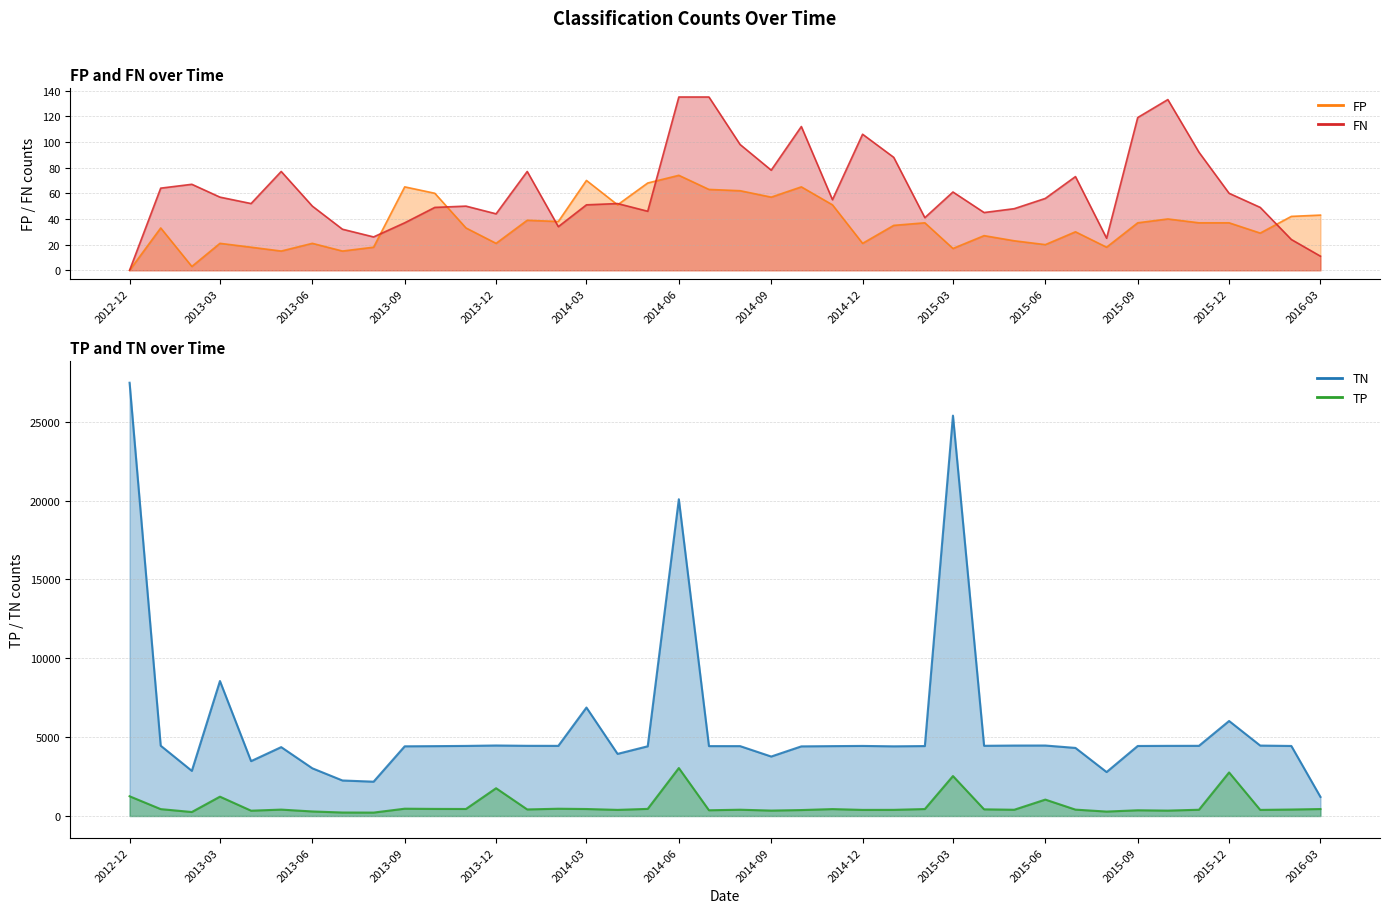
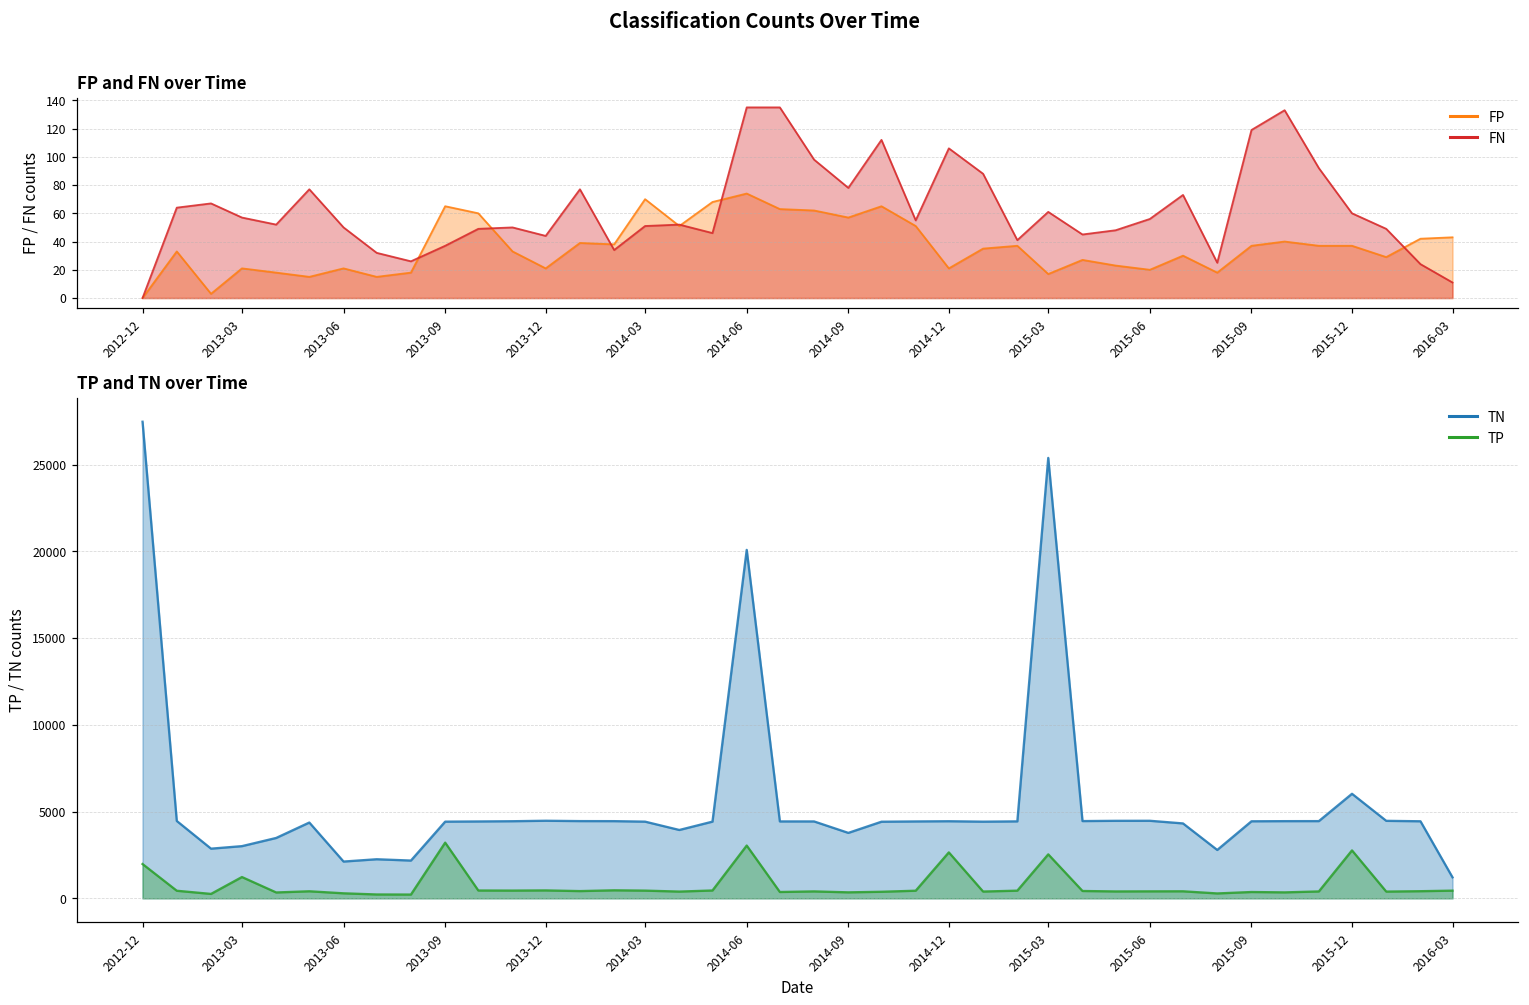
TP and TN over Time, TP, 2012-12: 1300 -> 2000
TP and TN over Time, TN, 2013-03: 8600 -> 3000
TP and TN over Time, TN, 2013-06: 3000 -> 2100
TP and TN over Time, TP, 2013-09: 500 -> 3200
TP and TN over Time, TP, 2013-12: 1800 -> 500
TP and TN over Time, TN, 2014-03: 6900 -> 4400
TP and TN over Time, TP, 2014-12: 400 -> 2600
TP and TN over Time, TP, 2015-06: 1000 -> 400
